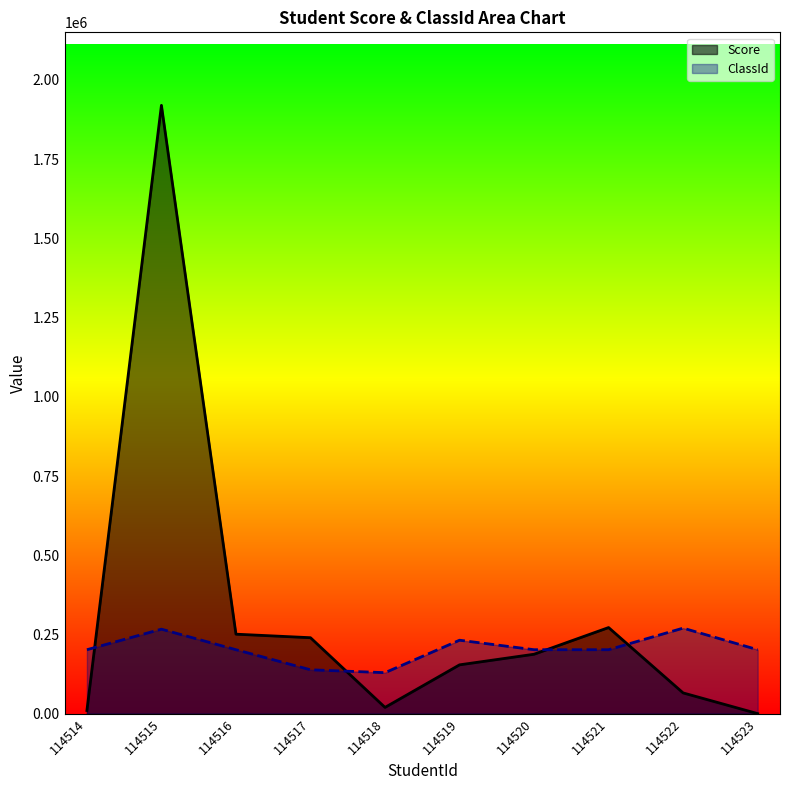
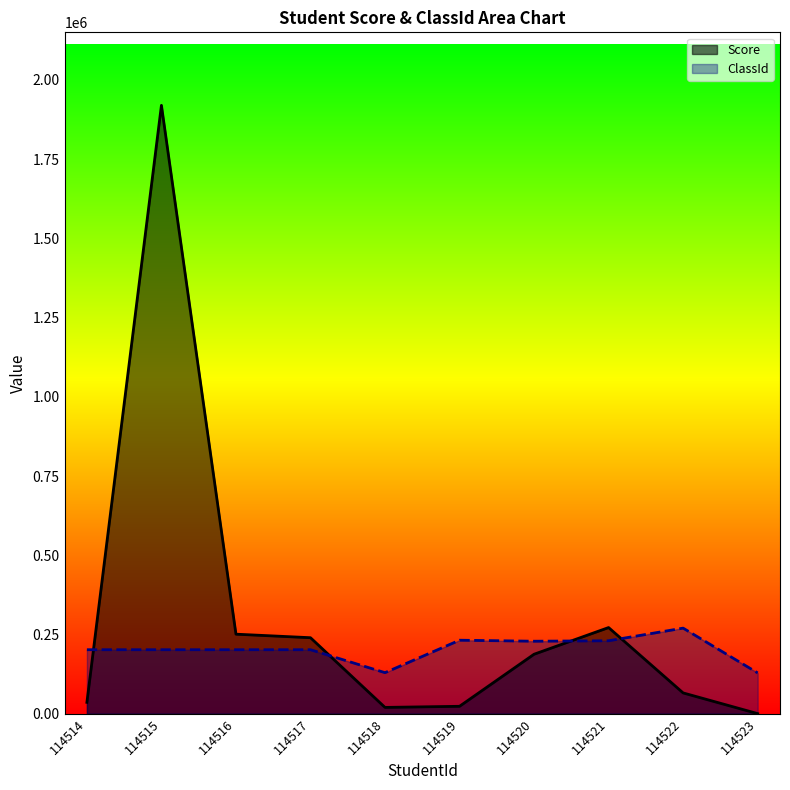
Score, 114514: 10000 -> 40000
ClassId, 114515: 270000 -> 200000
ClassId, 114517: 140000 -> 200000
Score, 114519: 150000 -> 20000
ClassId, 114520: 200000 -> 230000
ClassId, 114521: 200000 -> 230000
ClassId, 114523: 200000 -> 130000
